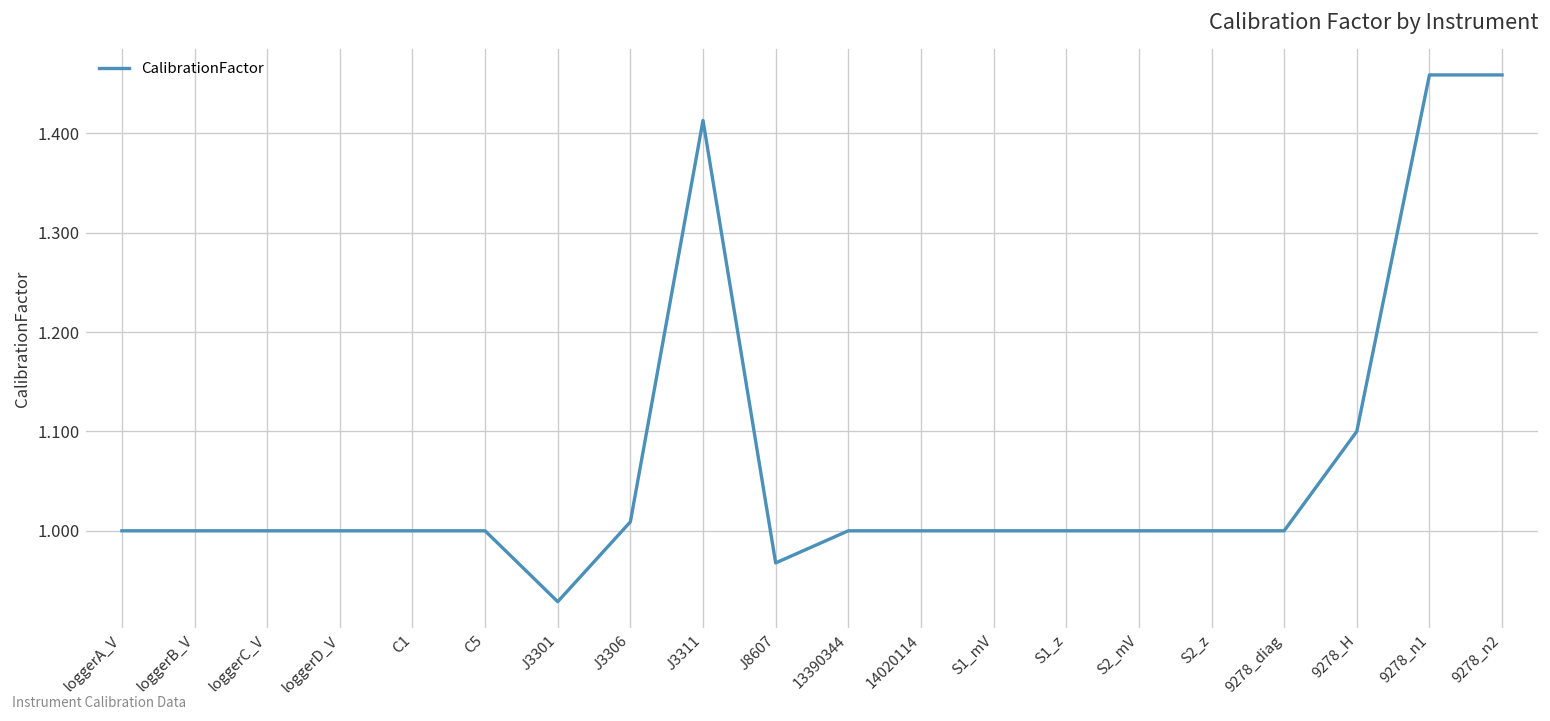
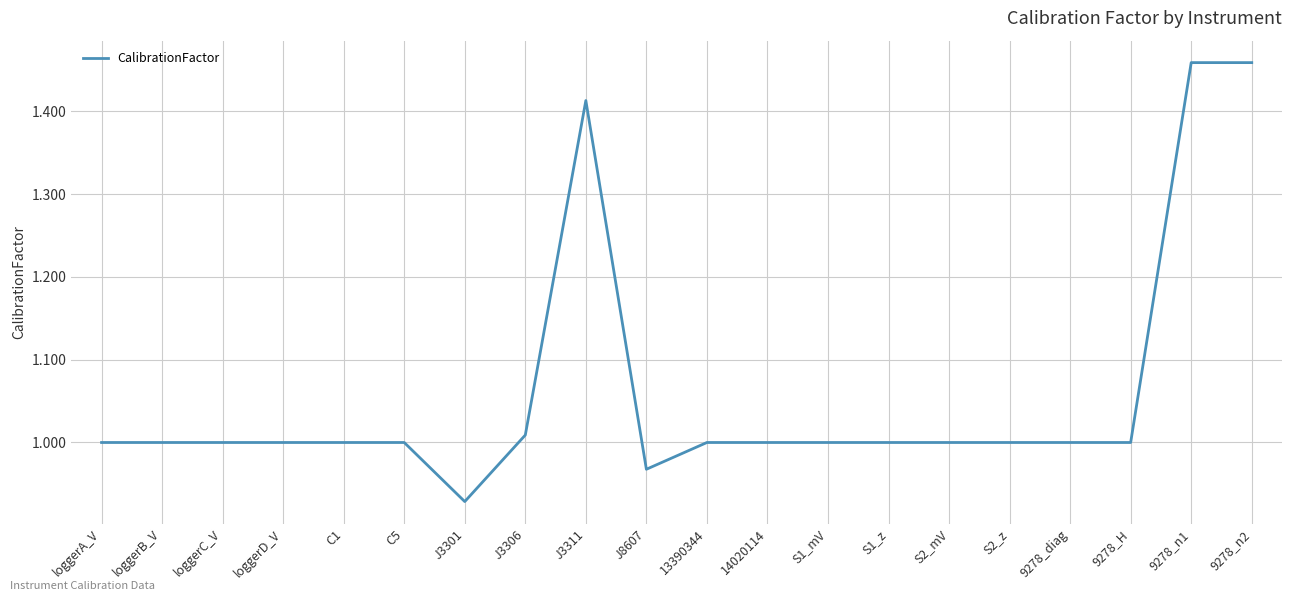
9278_H: 1.1 -> 1.0
